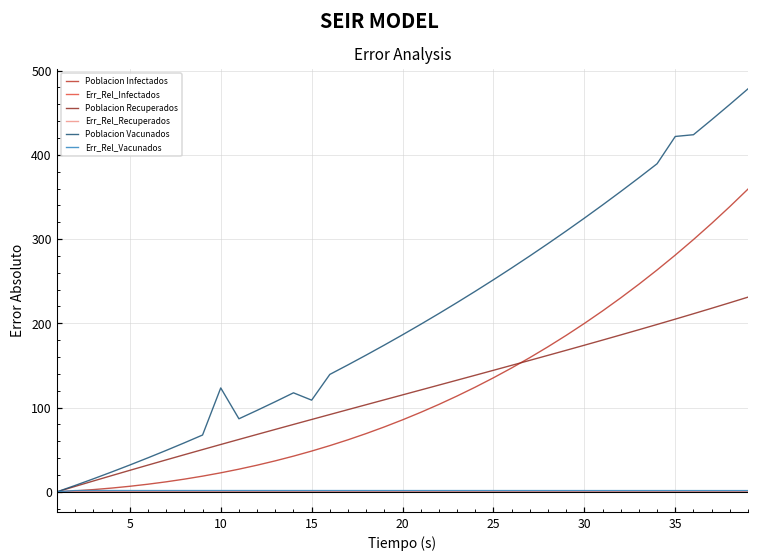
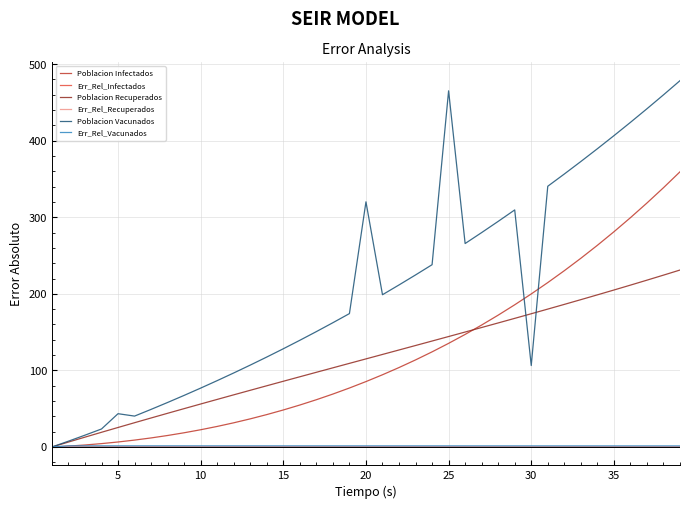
Poblacion Vacunados, 5: 30 -> 40
Poblacion Vacunados, 10: 120 -> 80
Poblacion Vacunados, 15: 110 -> 130
Poblacion Vacunados, 20: 190 -> 320
Poblacion Vacunados, 25: 250 -> 470
Poblacion Vacunados, 30: 320 -> 110
Poblacion Vacunados, 35: 420 -> 410
